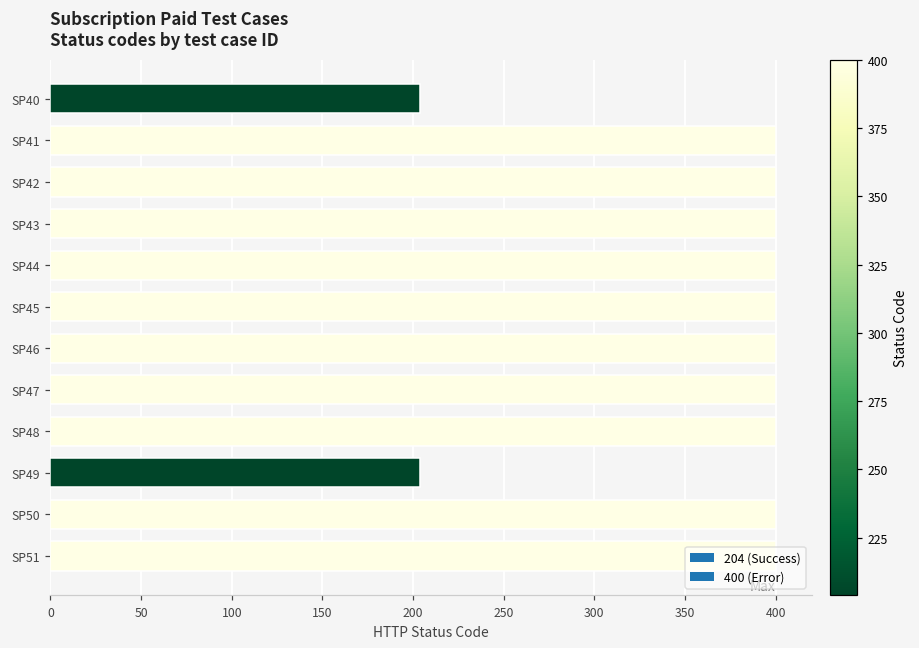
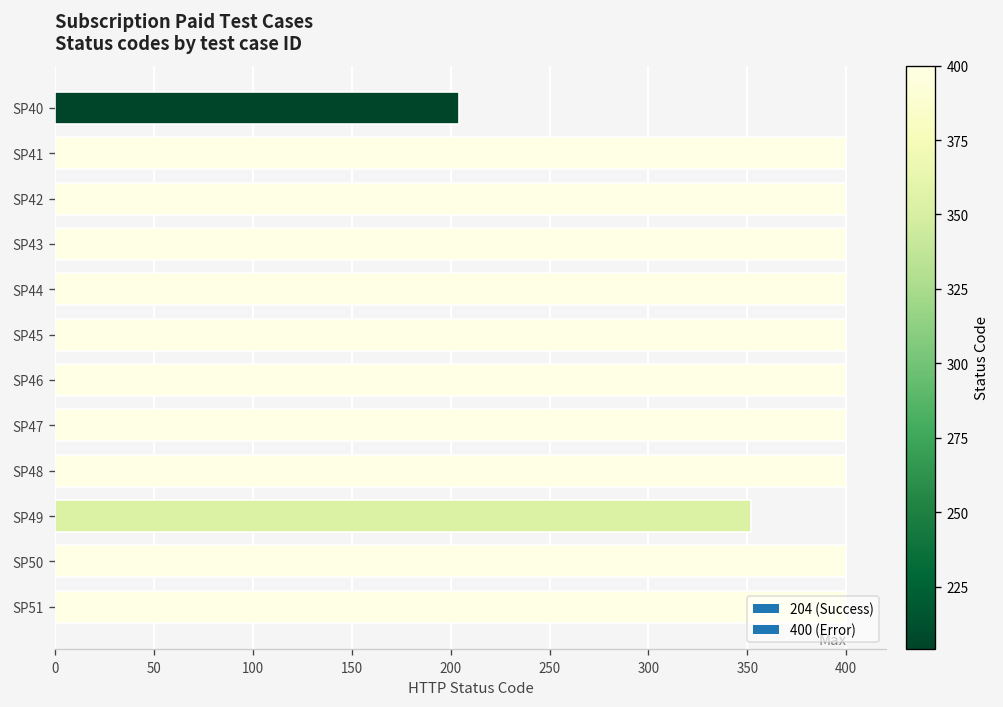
SP49: 204 -> 352
